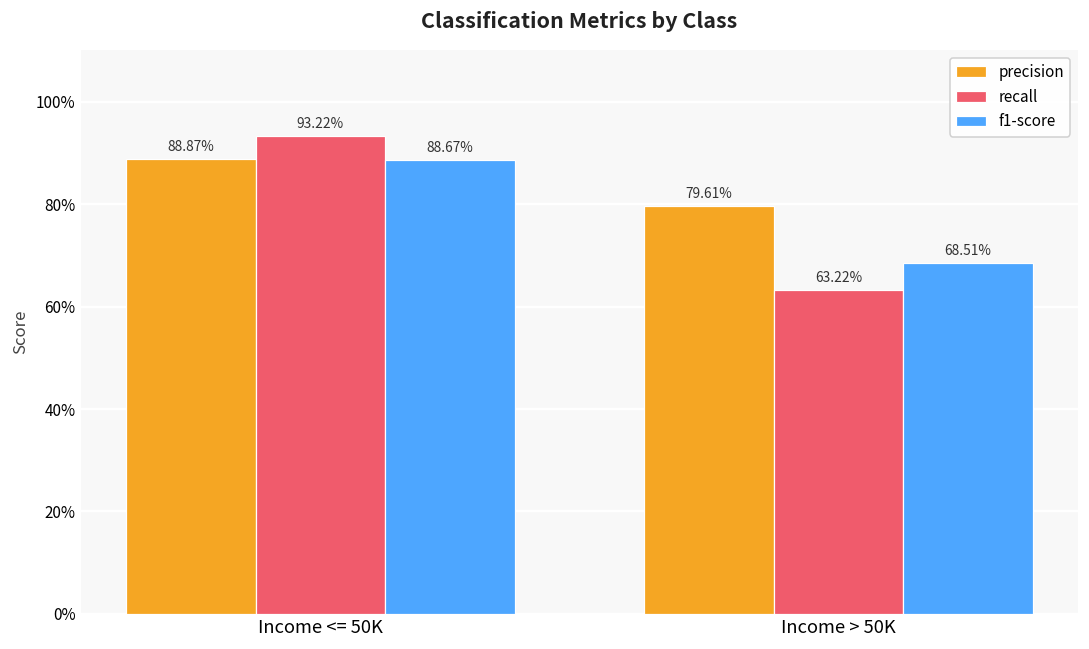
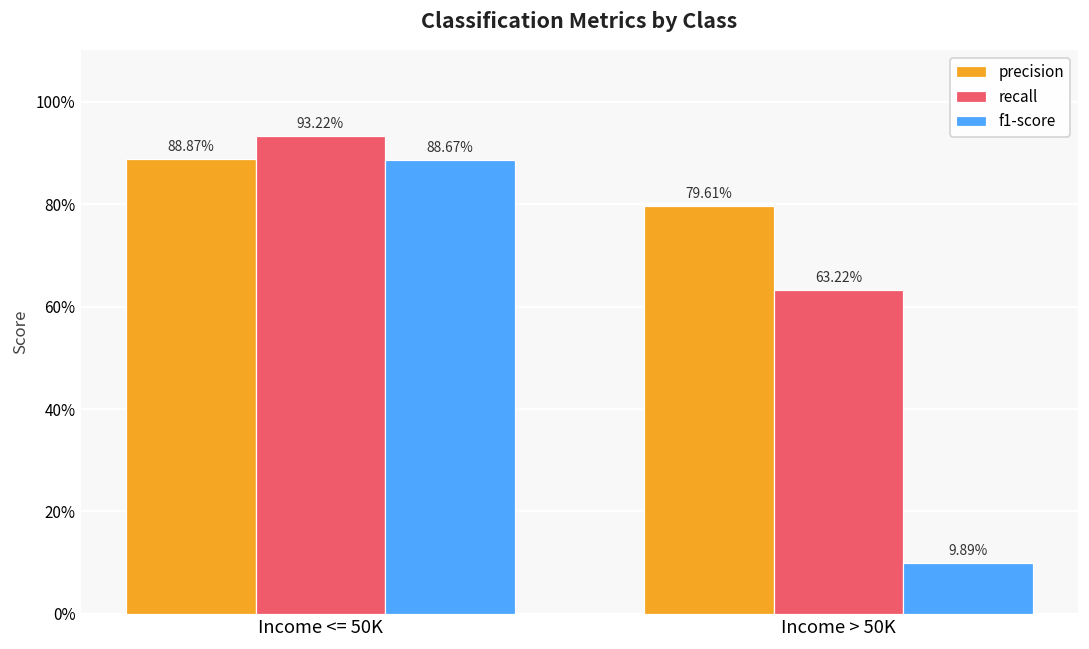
f1-score, Income > 50K: 68.51% -> 9.89%
